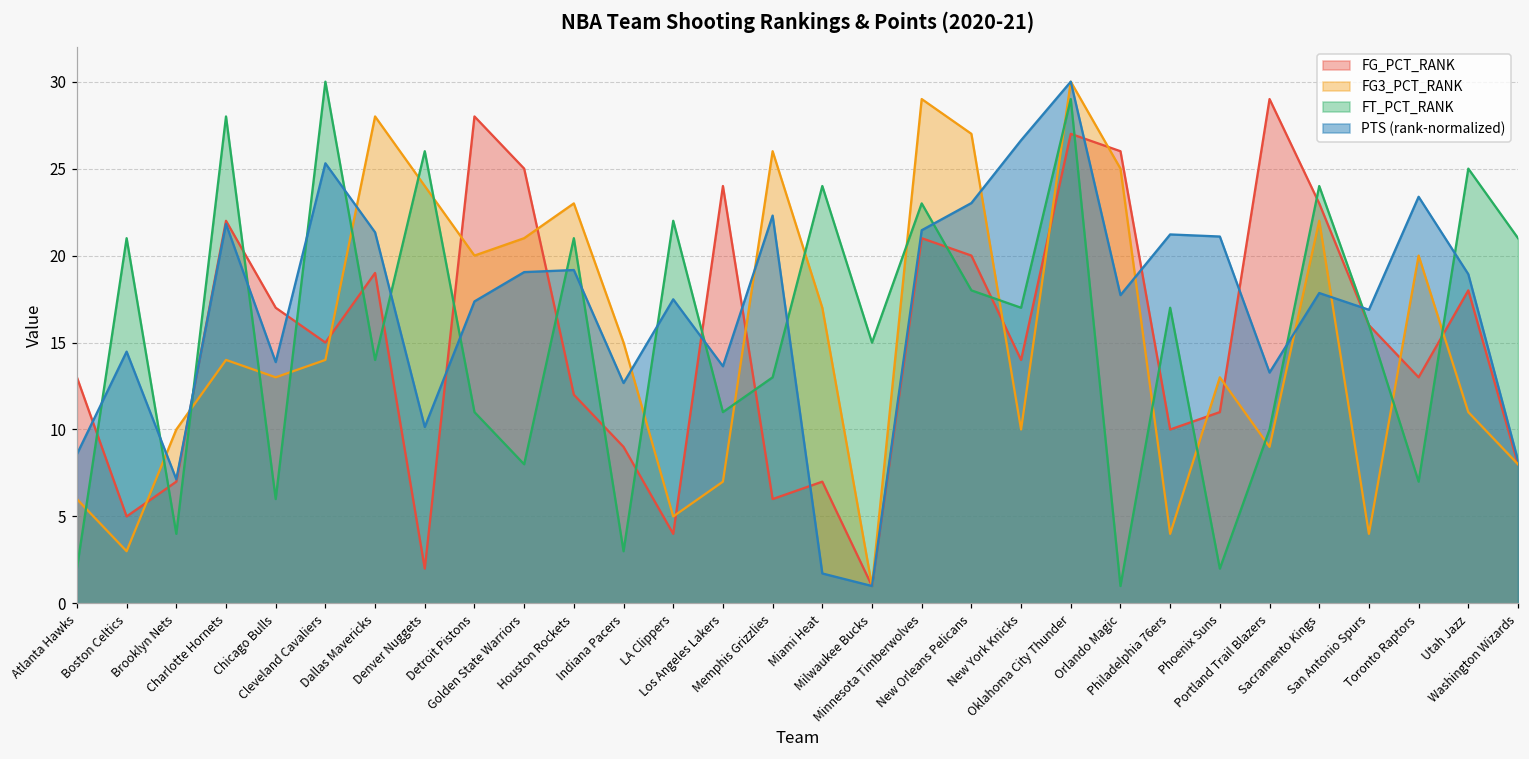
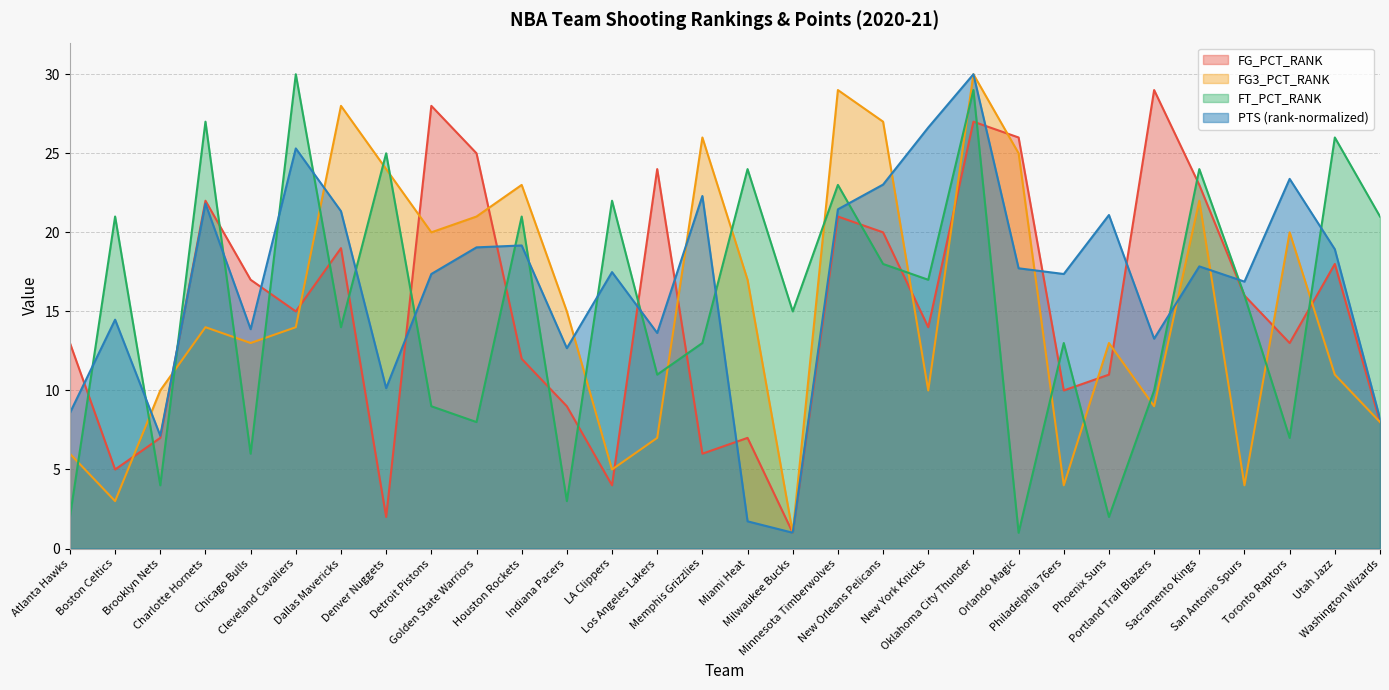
FT_PCT_RANK, Charlotte Hornets: 28 -> 27
FT_PCT_RANK, Denver Nuggets: 26 -> 25
FT_PCT_RANK, Detroit Pistons: 11 -> 9
FT_PCT_RANK, Philadelphia 76ers: 17 -> 13
PTS (rank-normalized), Philadelphia 76ers: 21.2 -> 17.4
FT_PCT_RANK, Utah Jazz: 25 -> 26
